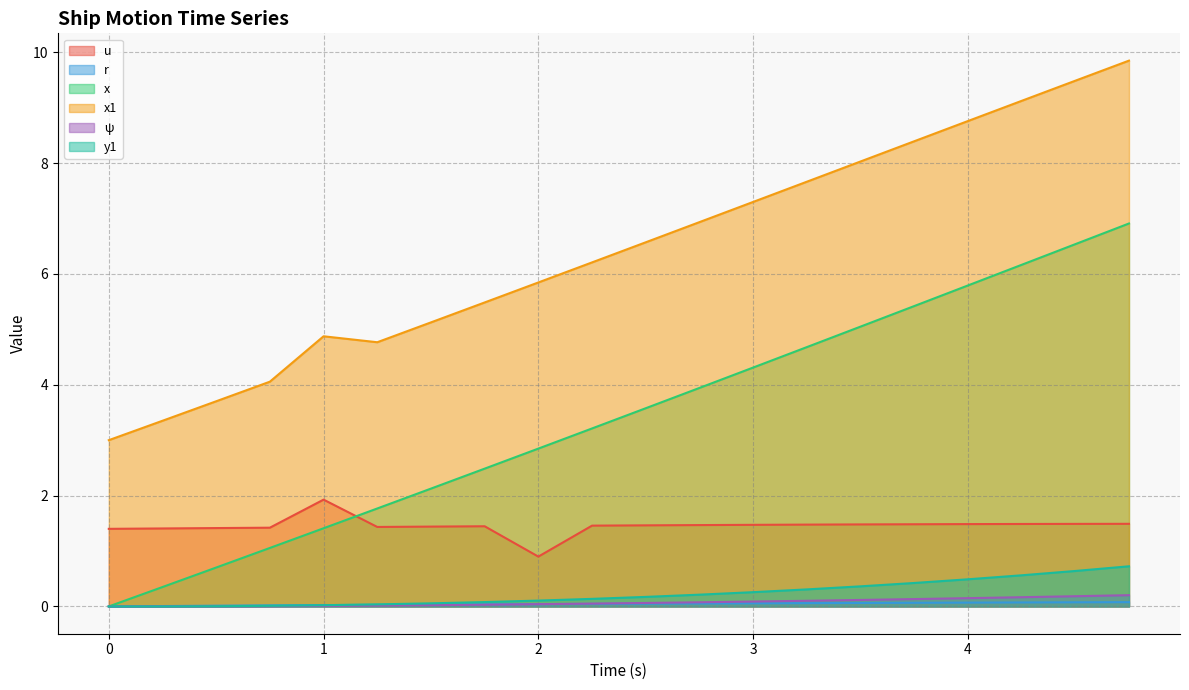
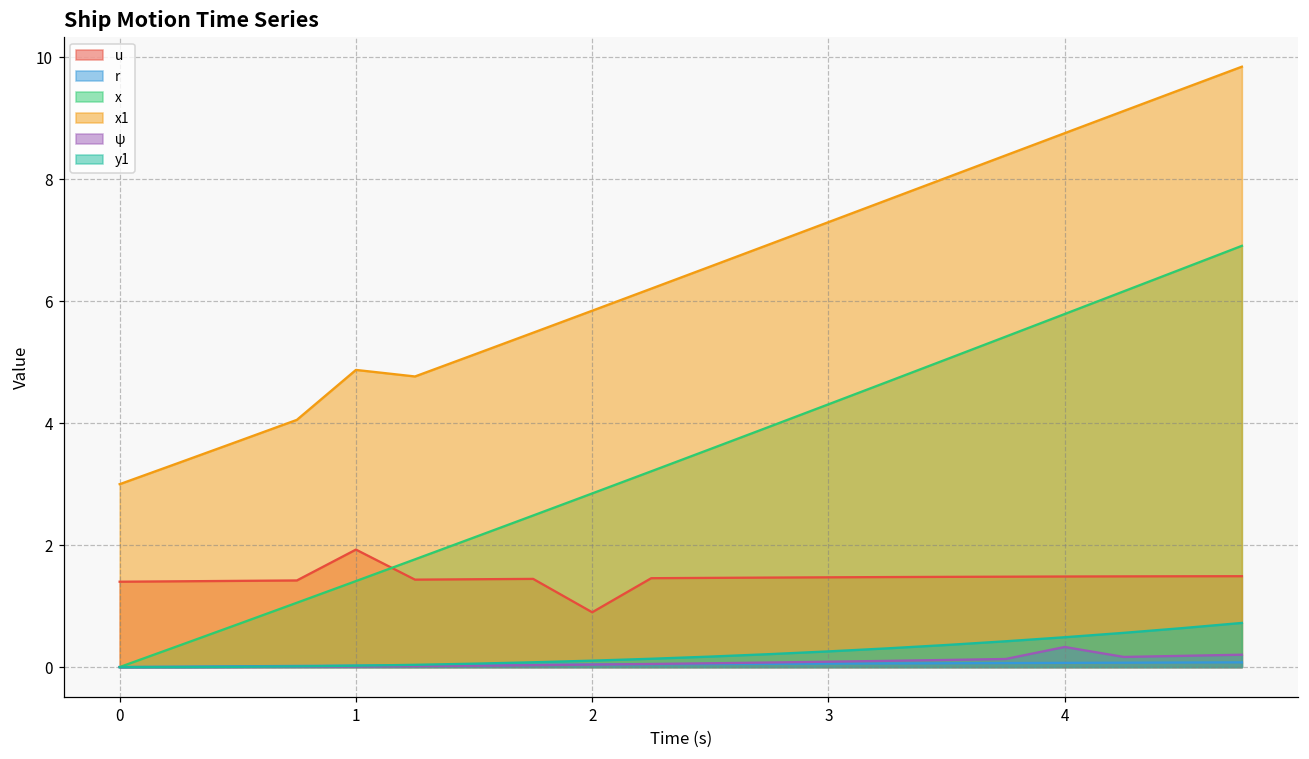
ψ, 4: 0.1 -> 0.3
